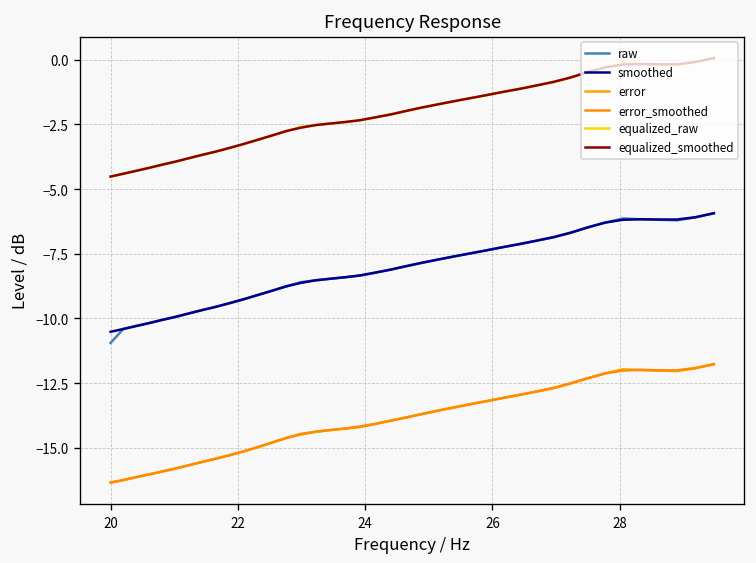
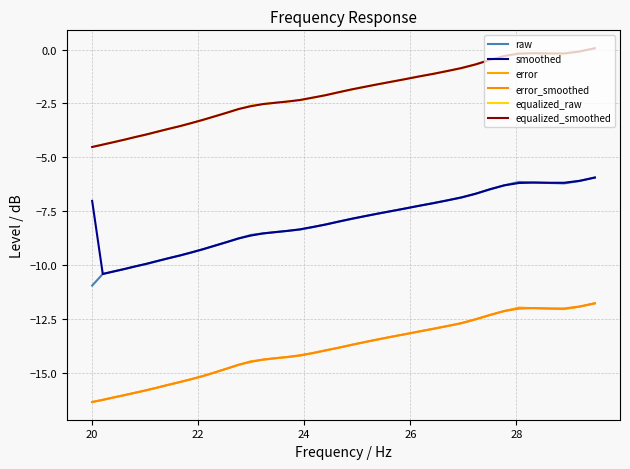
smoothed, 20: -10.5 -> -7.0
